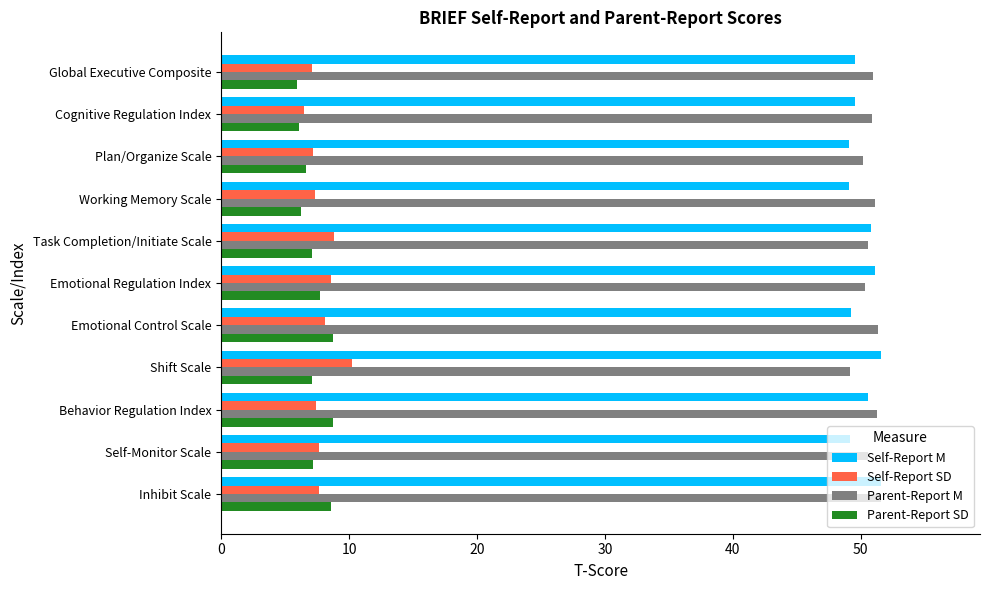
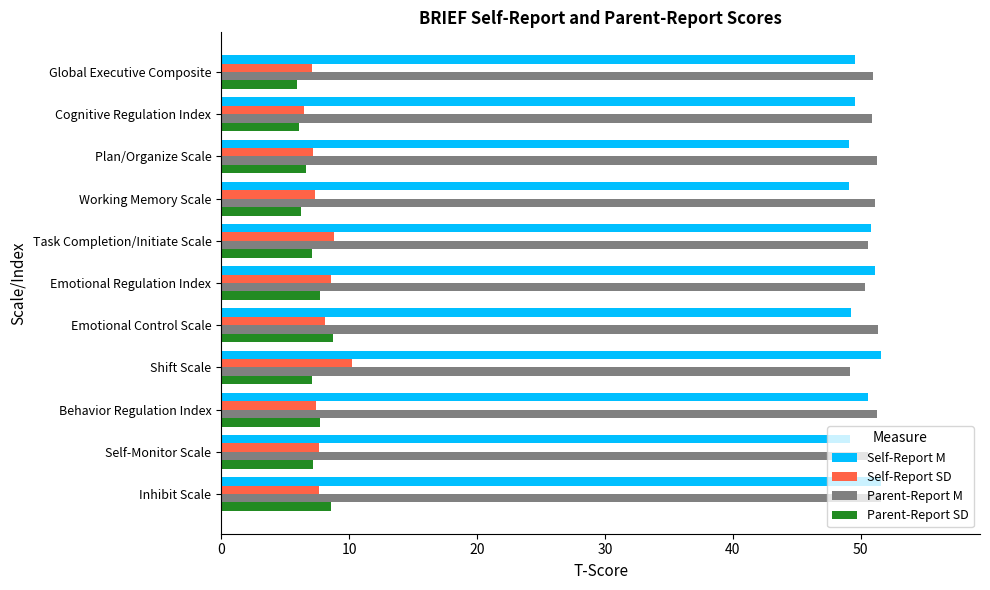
Parent-Report M, Plan/Organize Scale: 50.2 -> 51.3
Parent-Report SD, Behavior Regulation Index: 8.8 -> 7.7
